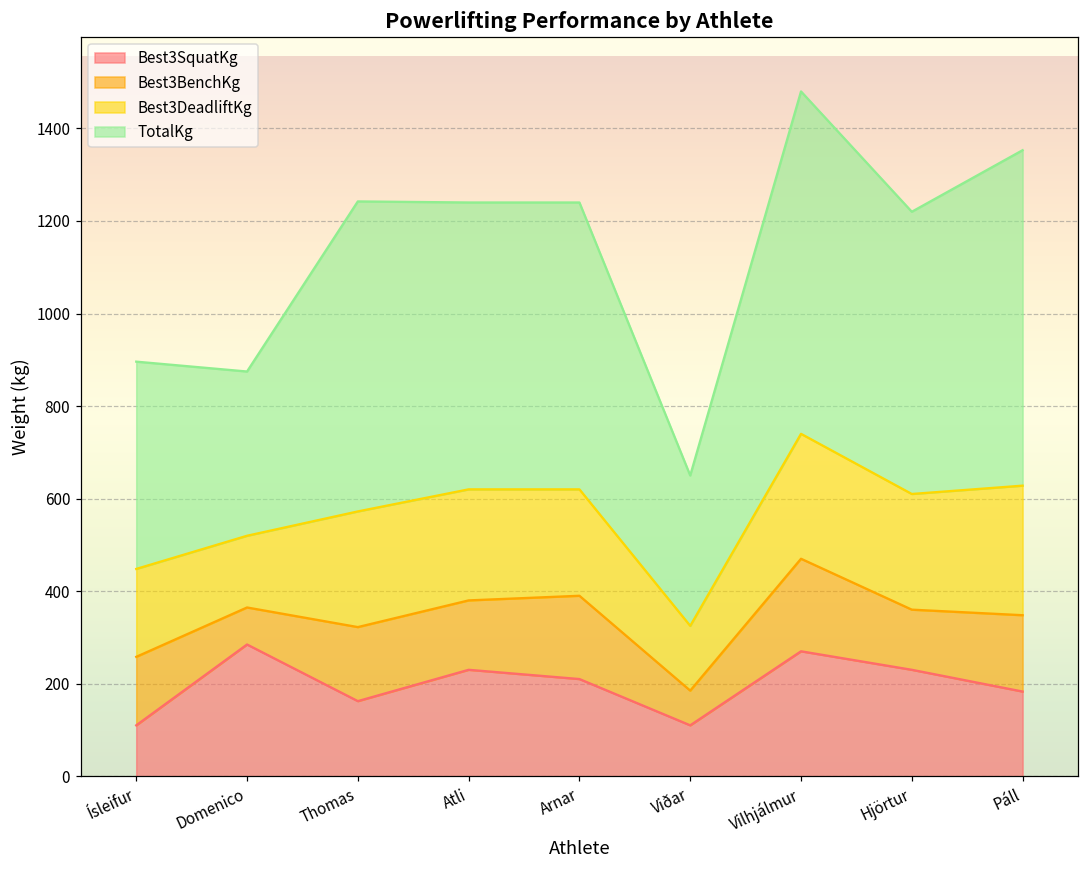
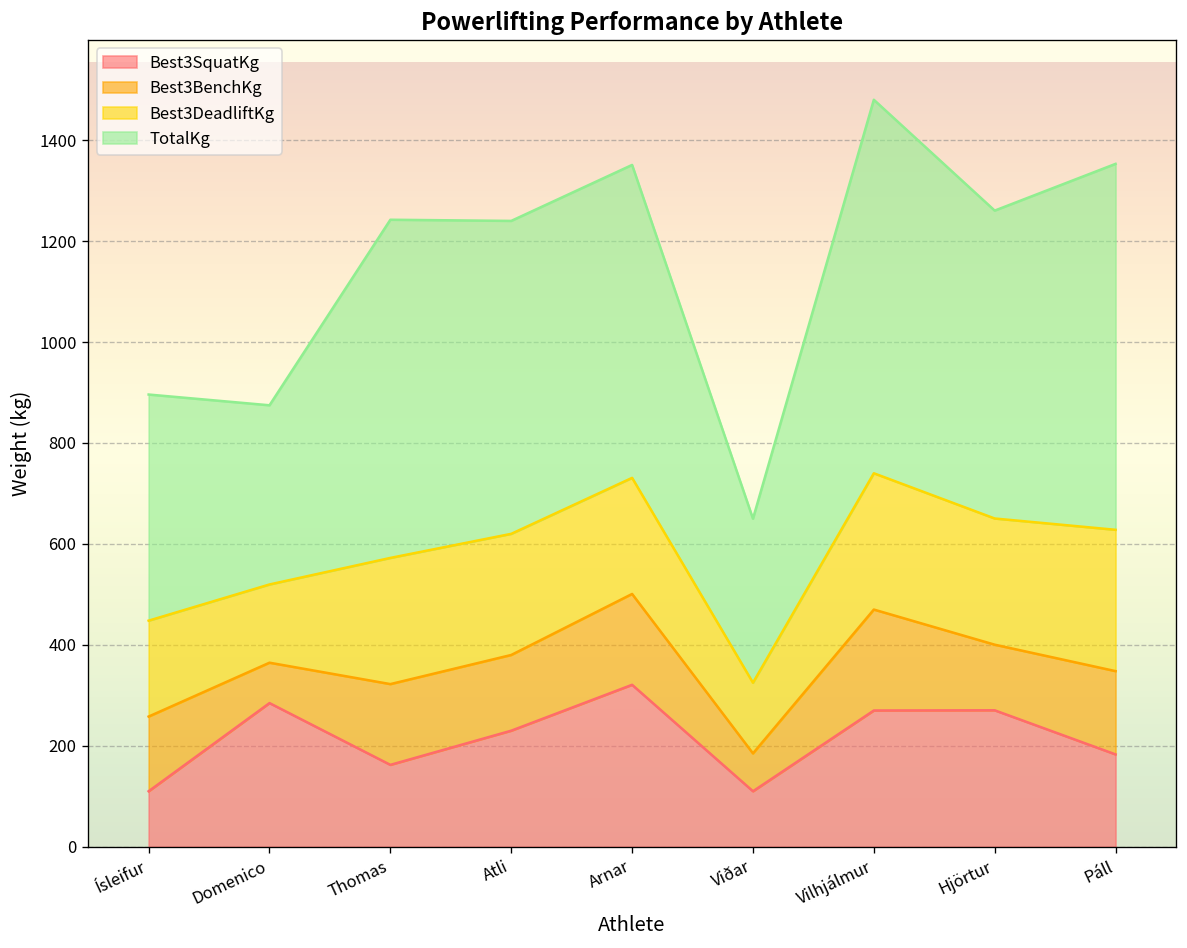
Best3SquatKg, Arnar: 210 -> 320
Best3SquatKg, Hjörtur: 230 -> 270
